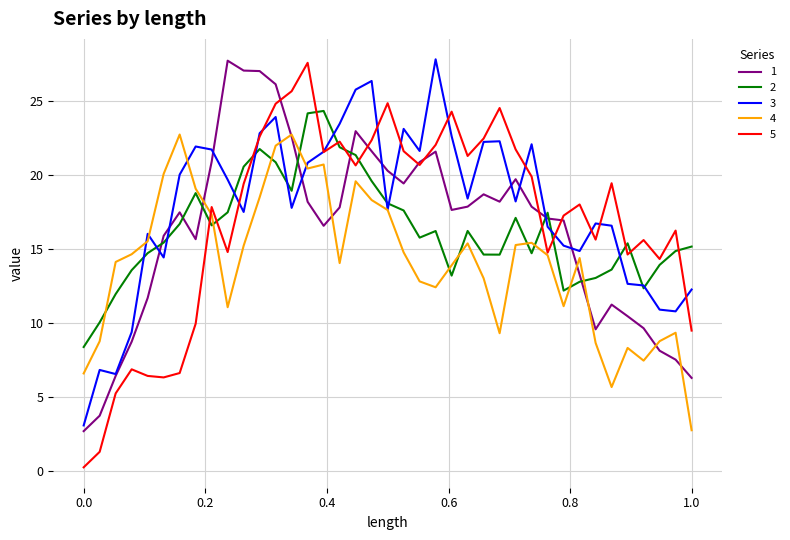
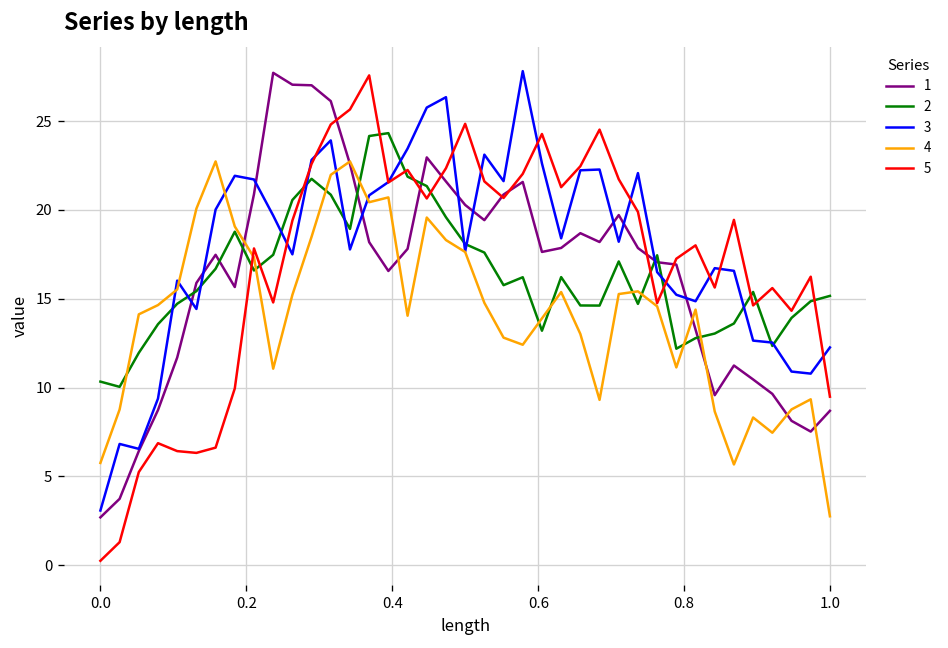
2, 0.0: 8.4 -> 10.3
4, 0.0: 6.6 -> 5.8
1, 1.0: 6.3 -> 8.7
